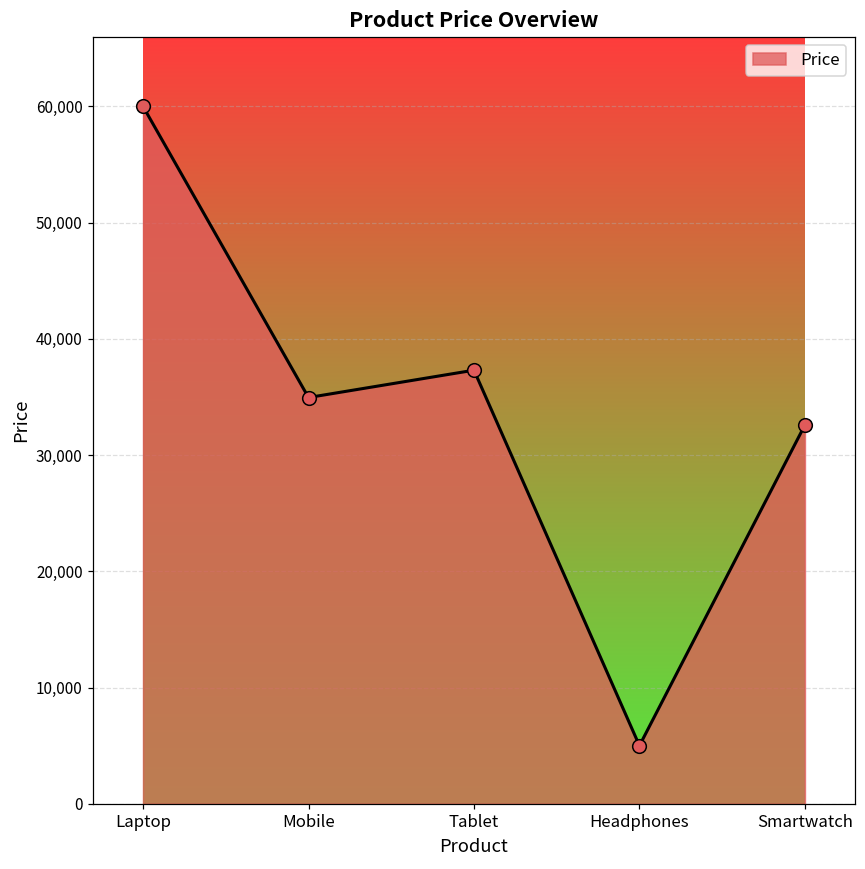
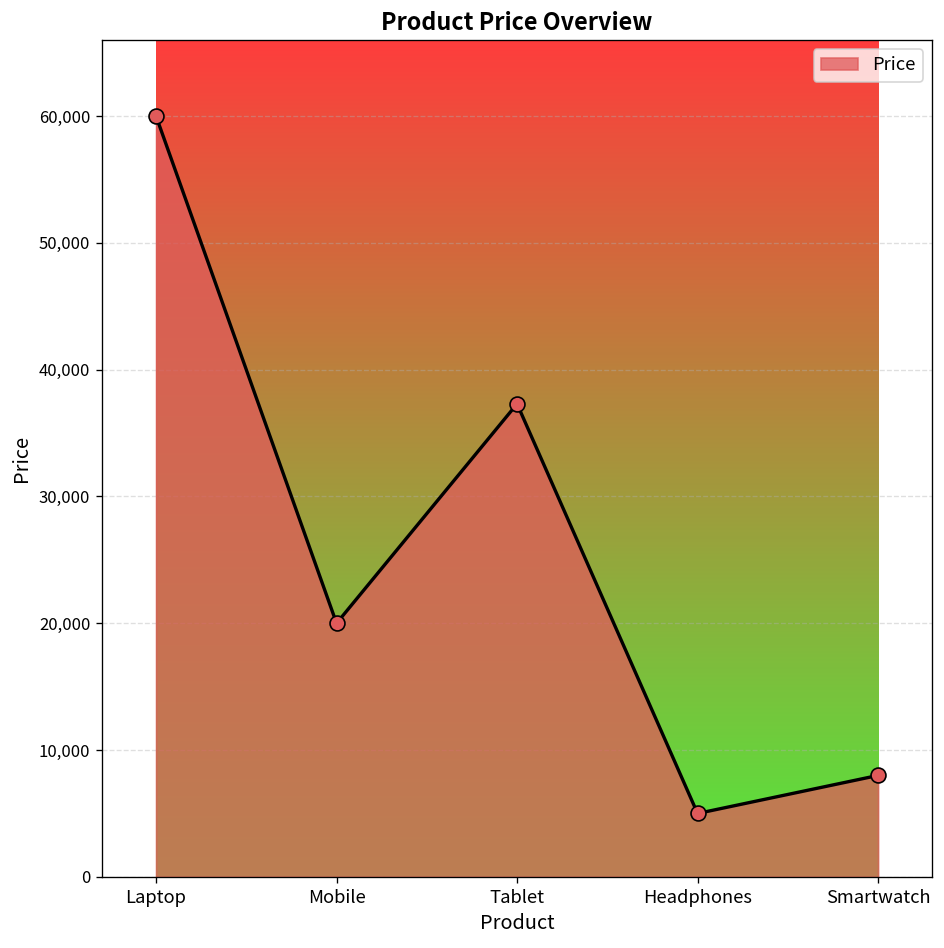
Mobile: 35,000 -> 20,000
Smartwatch: 32,600 -> 8,000
